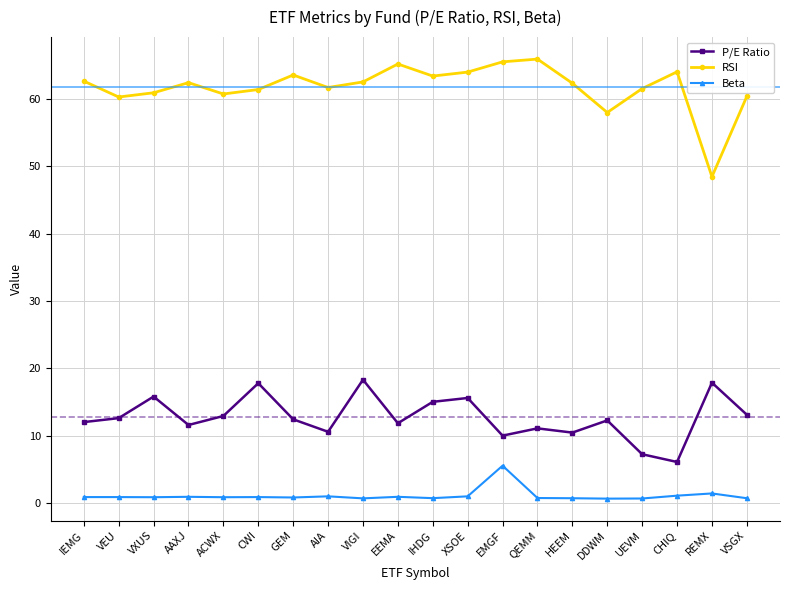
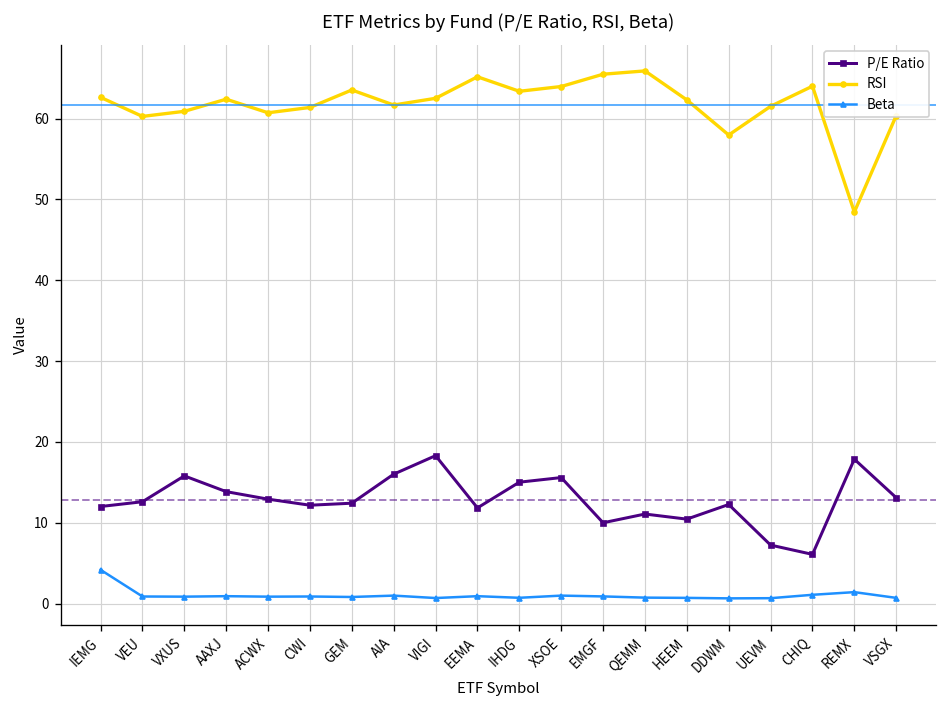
Beta, IEMG: 1 -> 4
P/E Ratio, AAXJ: 12 -> 14
P/E Ratio, CWI: 18 -> 12
P/E Ratio, AIA: 11 -> 16
Beta, EMGF: 6 -> 1
